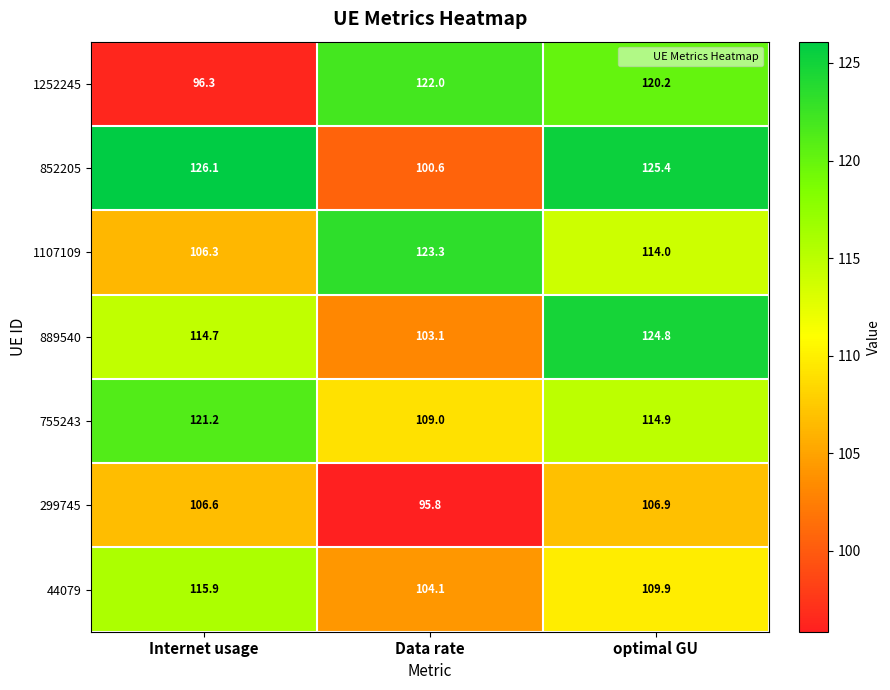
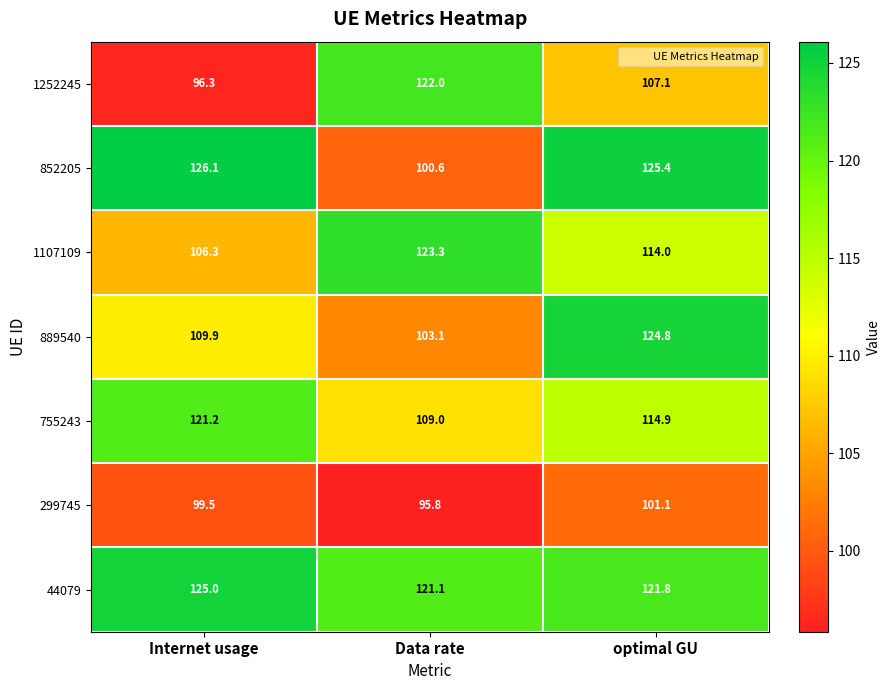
1252245, optimal GU: 120.2 -> 107.1
889540, Internet usage: 114.7 -> 109.9
299745, Internet usage: 106.6 -> 99.5
299745, optimal GU: 106.9 -> 101.1
44079, Internet usage: 115.9 -> 125.0
44079, Data rate: 104.1 -> 121.1
44079, optimal GU: 109.9 -> 121.8
